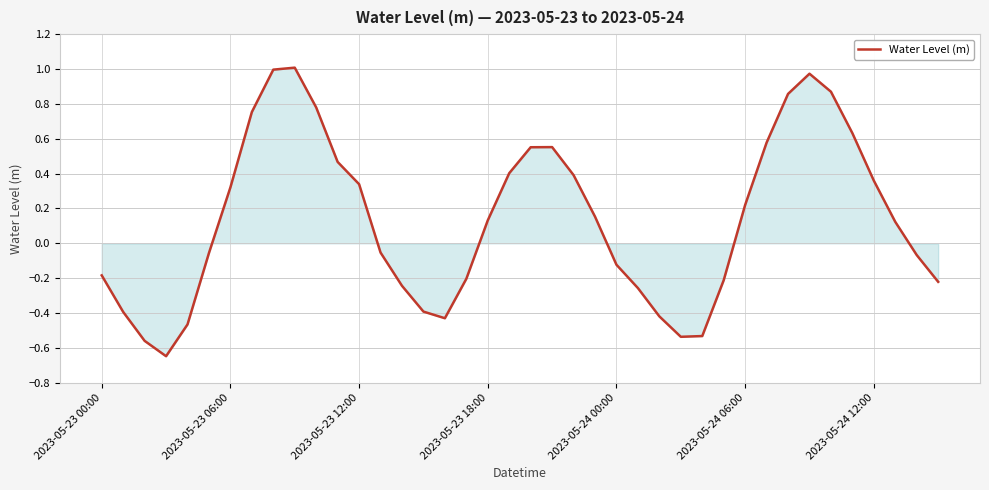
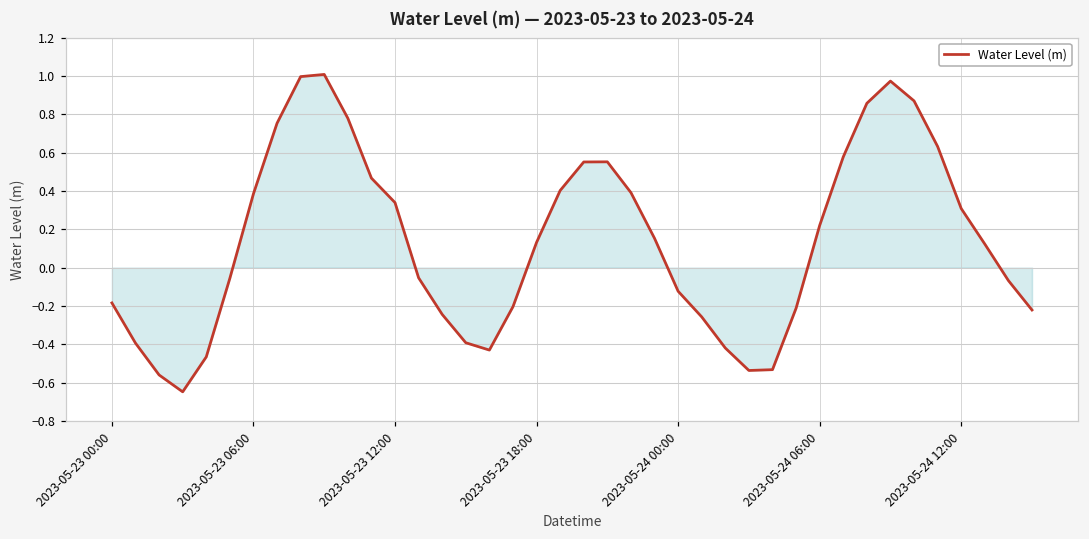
Water Level (m), 2023-05-23 06:00: 0.32 -> 0.39
Water Level (m), 2023-05-24 12:00: 0.36 -> 0.31
